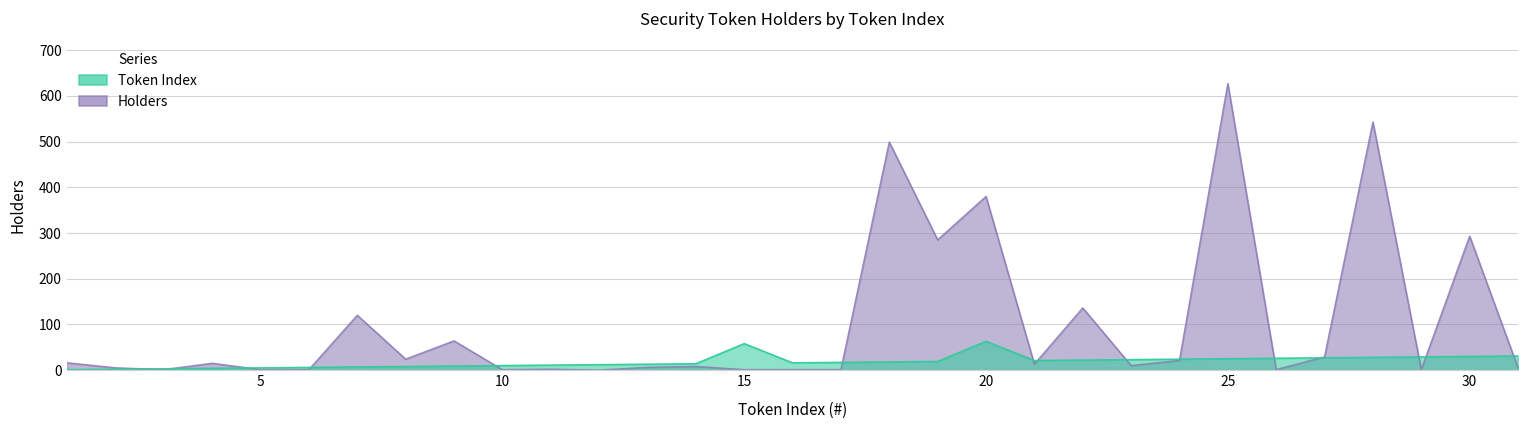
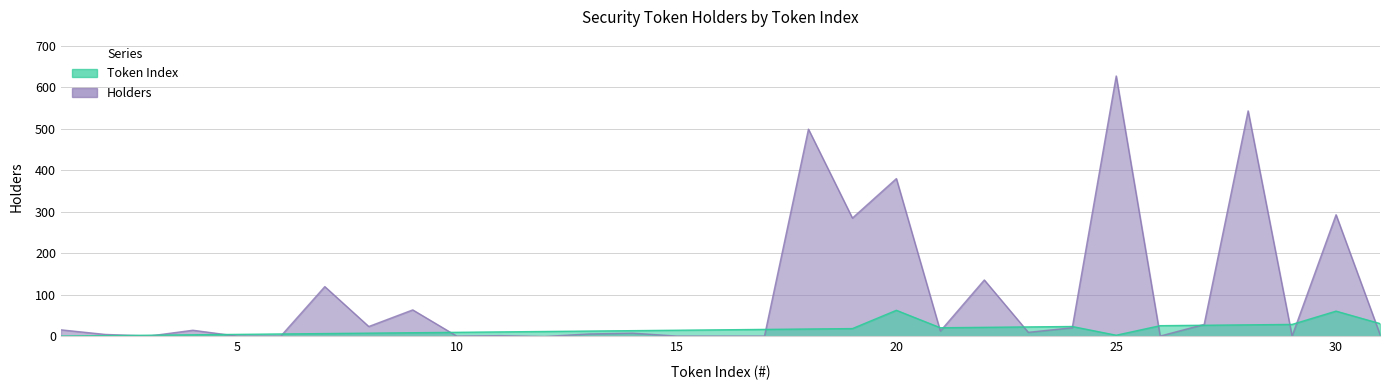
Token Index, 15: 60 -> 20
Token Index, 25: 30 -> 0
Token Index, 30: 30 -> 60
